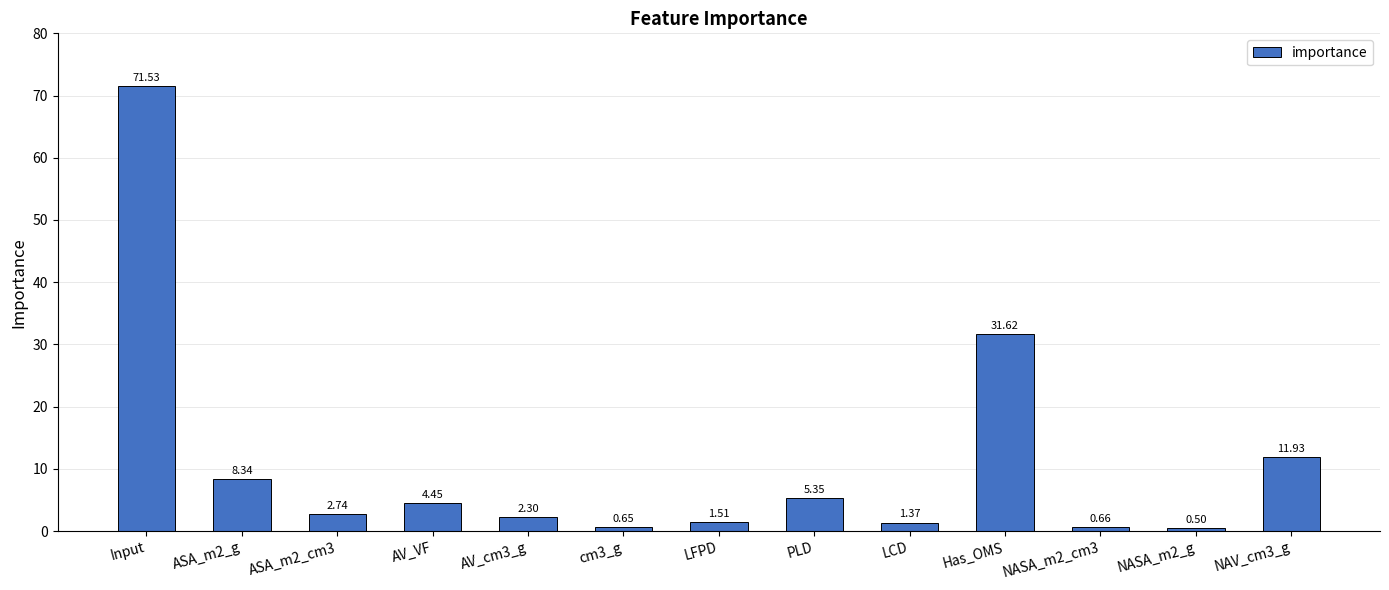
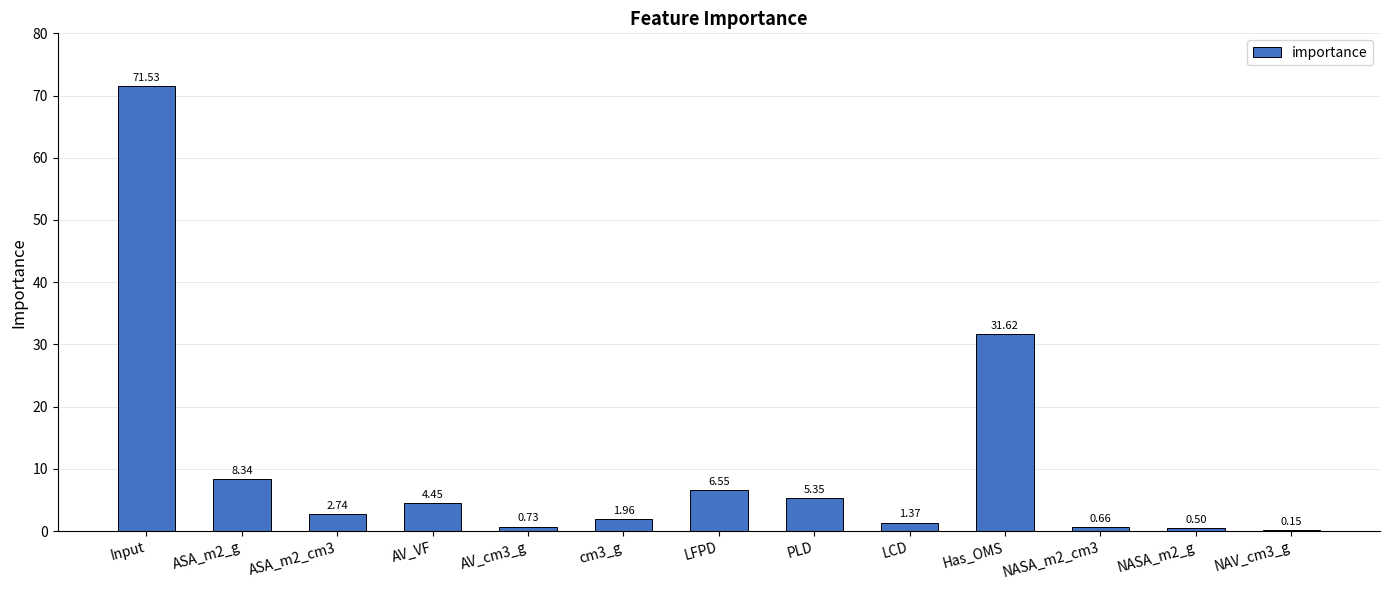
AV_cm3_g: 2.30 -> 0.73
cm3_g: 0.65 -> 1.96
LFPD: 1.51 -> 6.55
NAV_cm3_g: 11.93 -> 0.15
